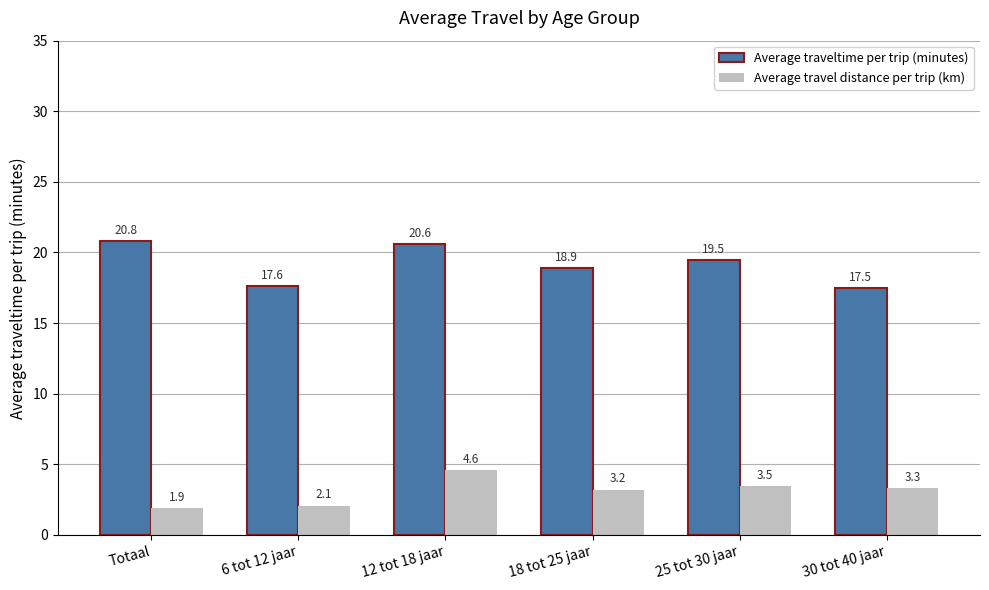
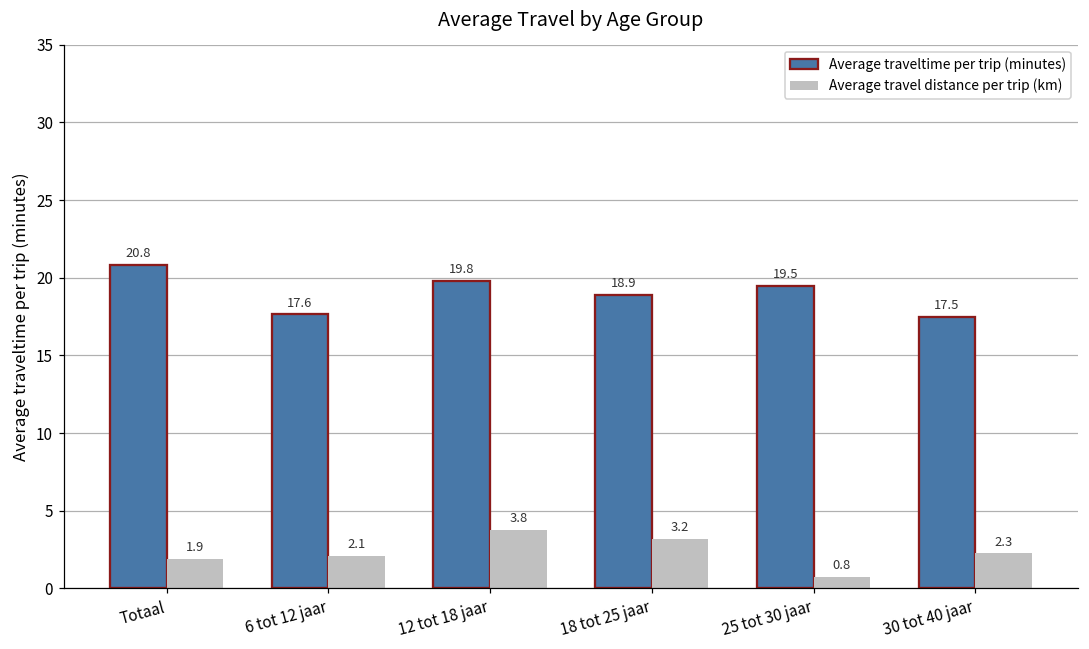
Average traveltime per trip (minutes), 12 tot 18 jaar: 20.6 -> 19.8
Average travel distance per trip (km), 12 tot 18 jaar: 4.6 -> 3.8
Average travel distance per trip (km), 25 tot 30 jaar: 3.5 -> 0.8
Average travel distance per trip (km), 30 tot 40 jaar: 3.3 -> 2.3
